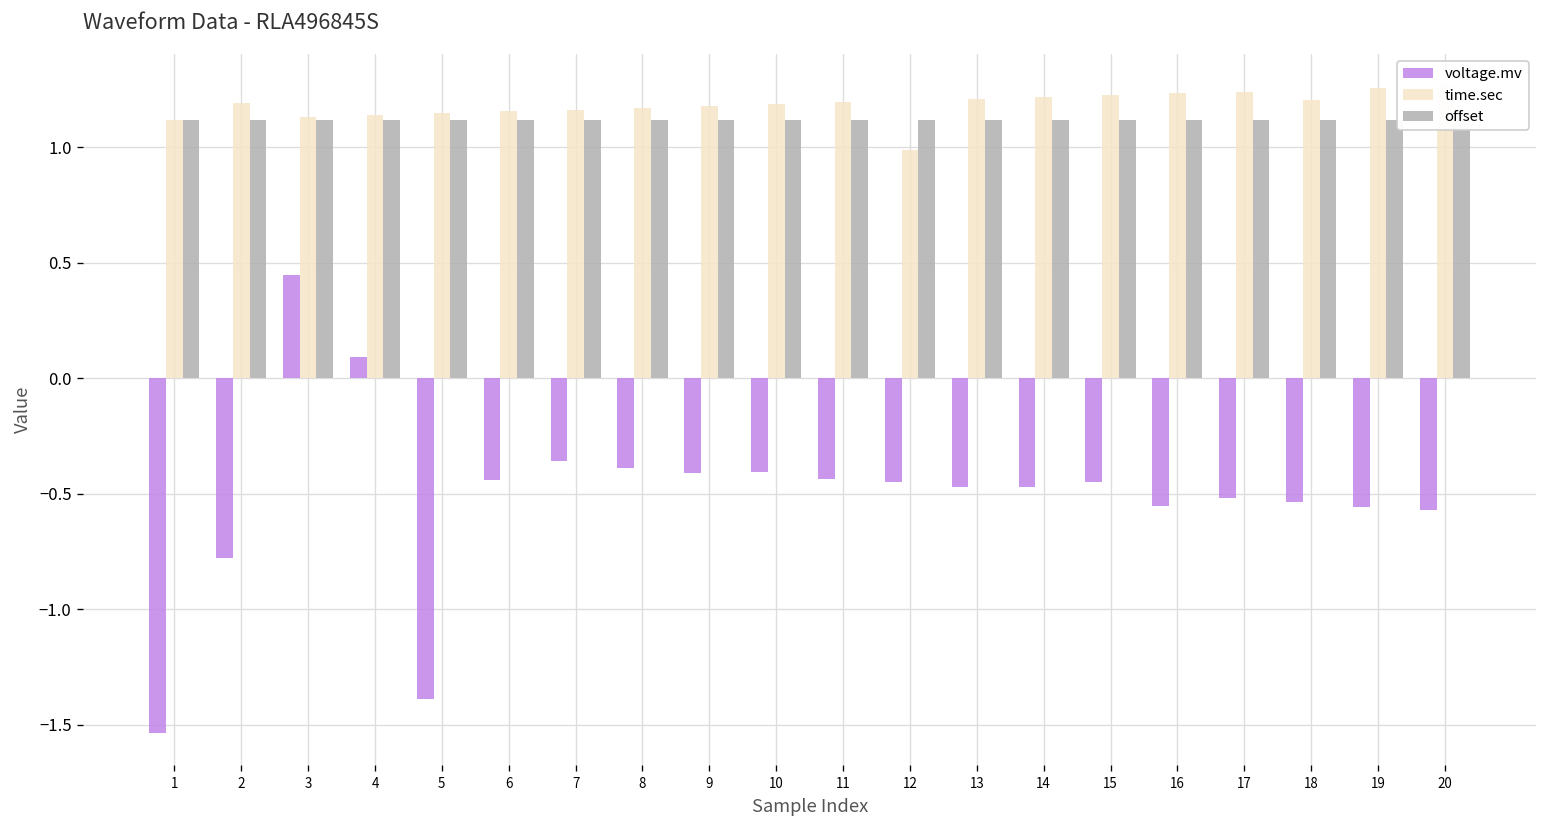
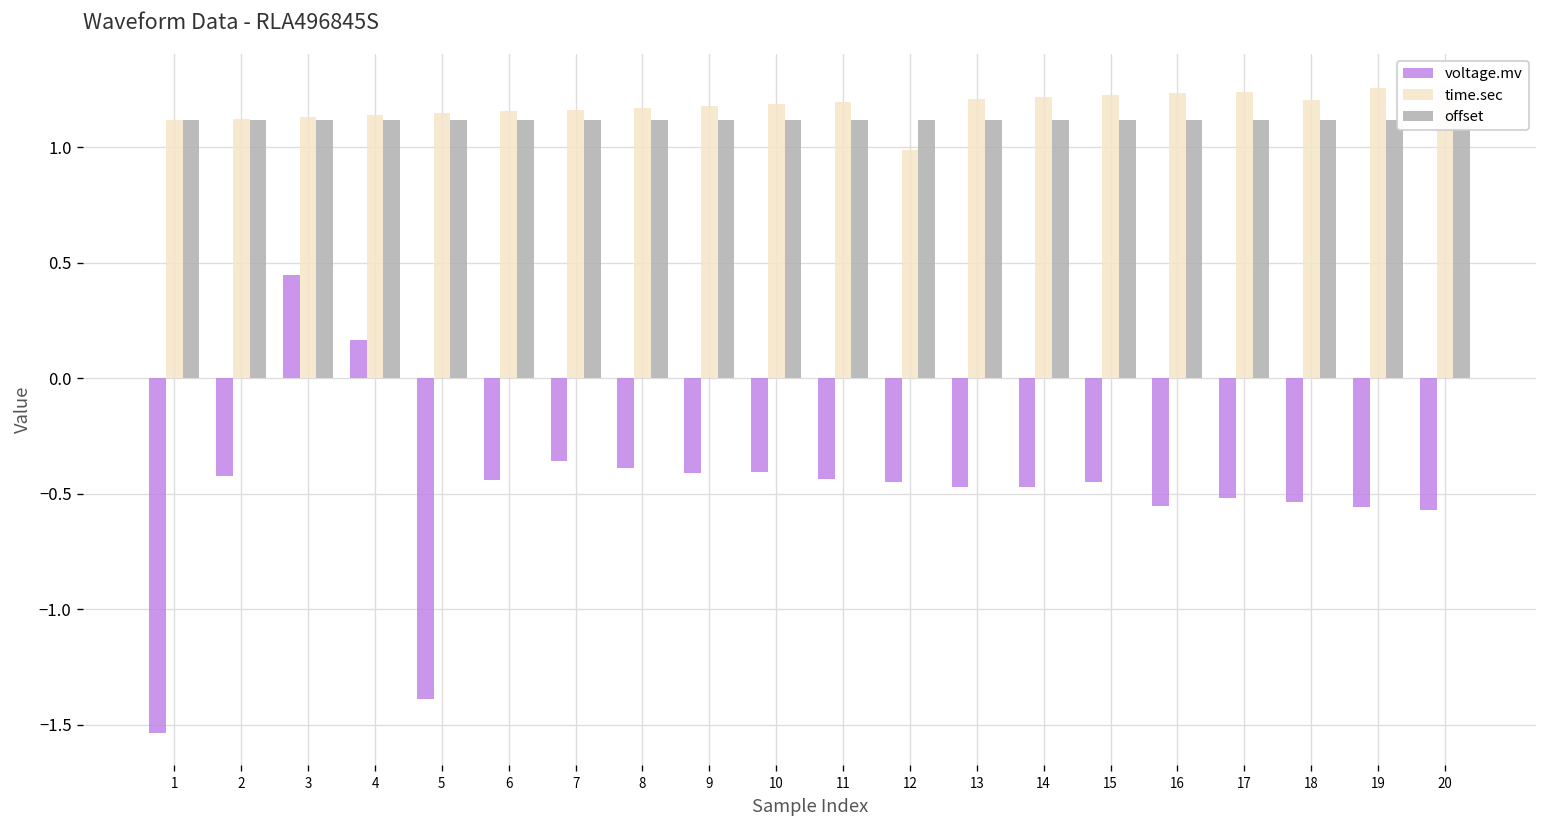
voltage.mv, 2: -0.78 -> -0.42
time.sec, 2: 1.19 -> 1.12
voltage.mv, 4: 0.09 -> 0.17
